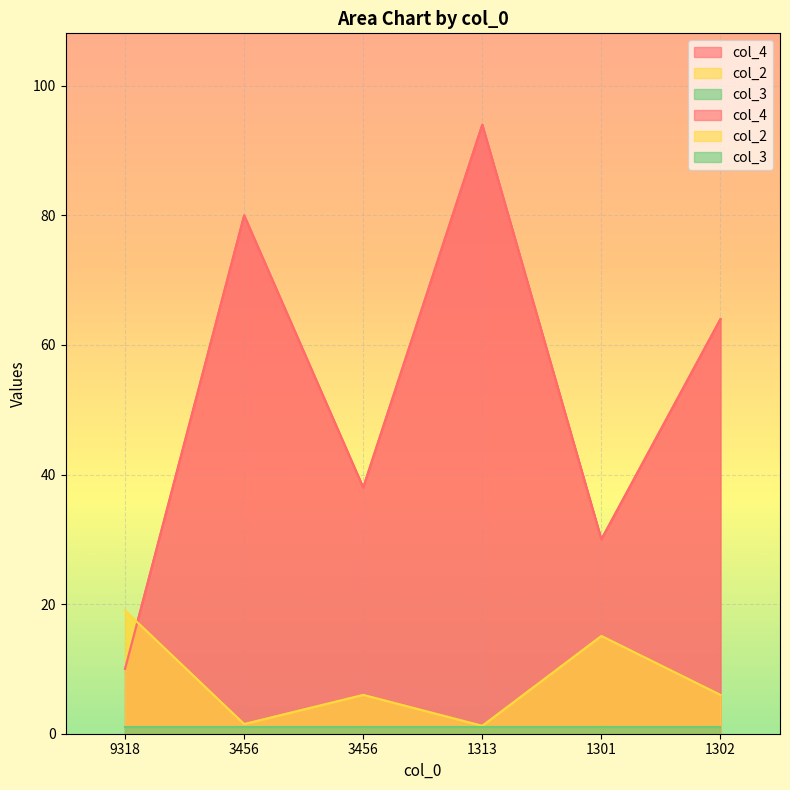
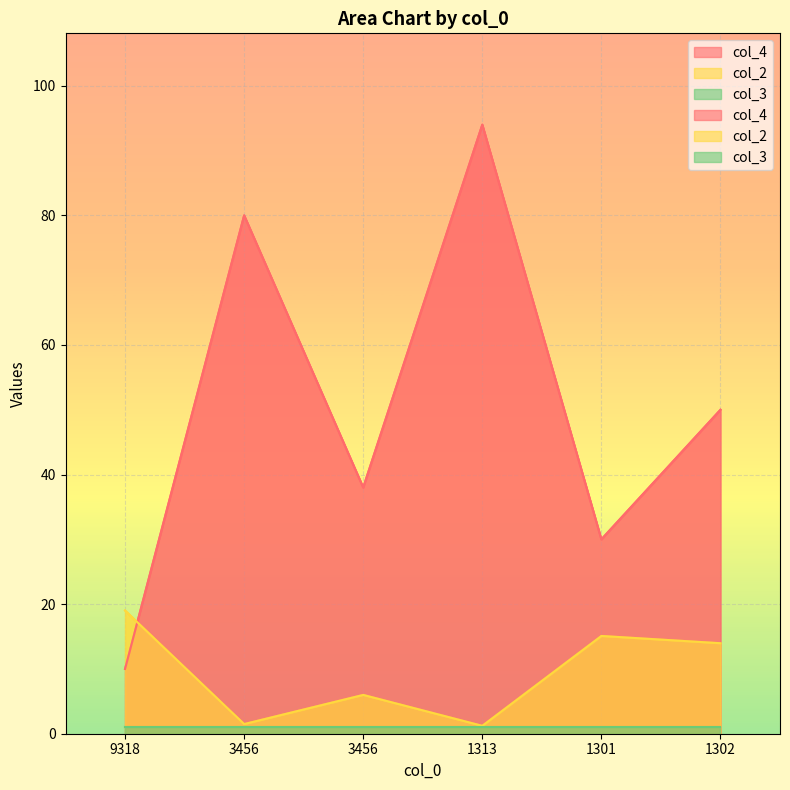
col_4, 1302: 64 -> 50
col_2, 1302: 6 -> 14
